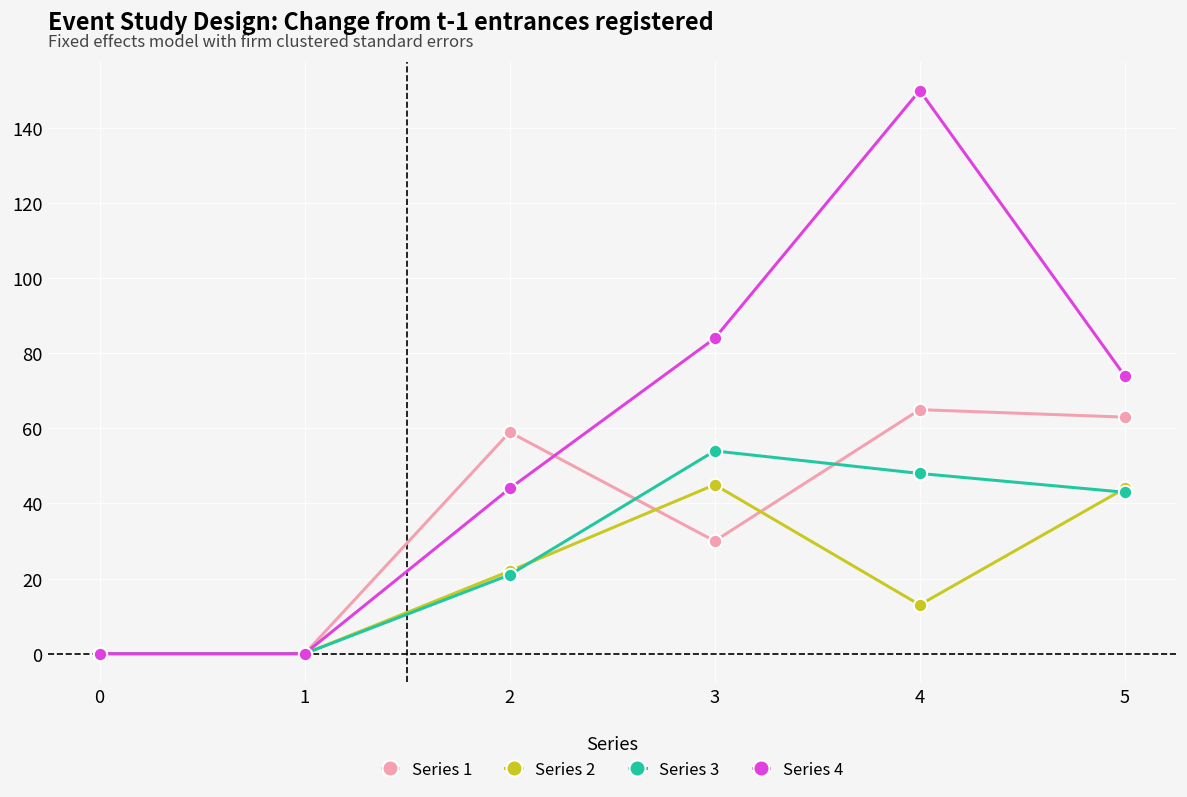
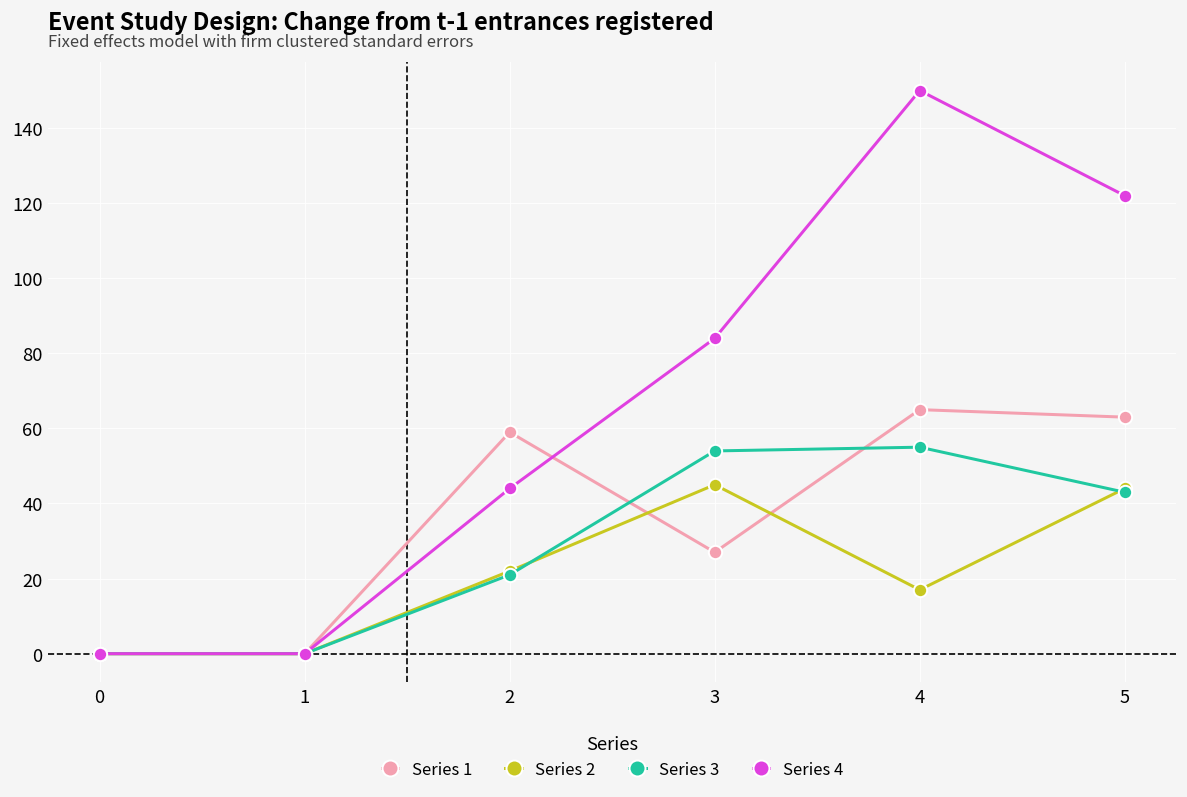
Series 1, 3: 30 -> 27
Series 2, 4: 13 -> 17
Series 3, 4: 48 -> 55
Series 4, 5: 74 -> 122
